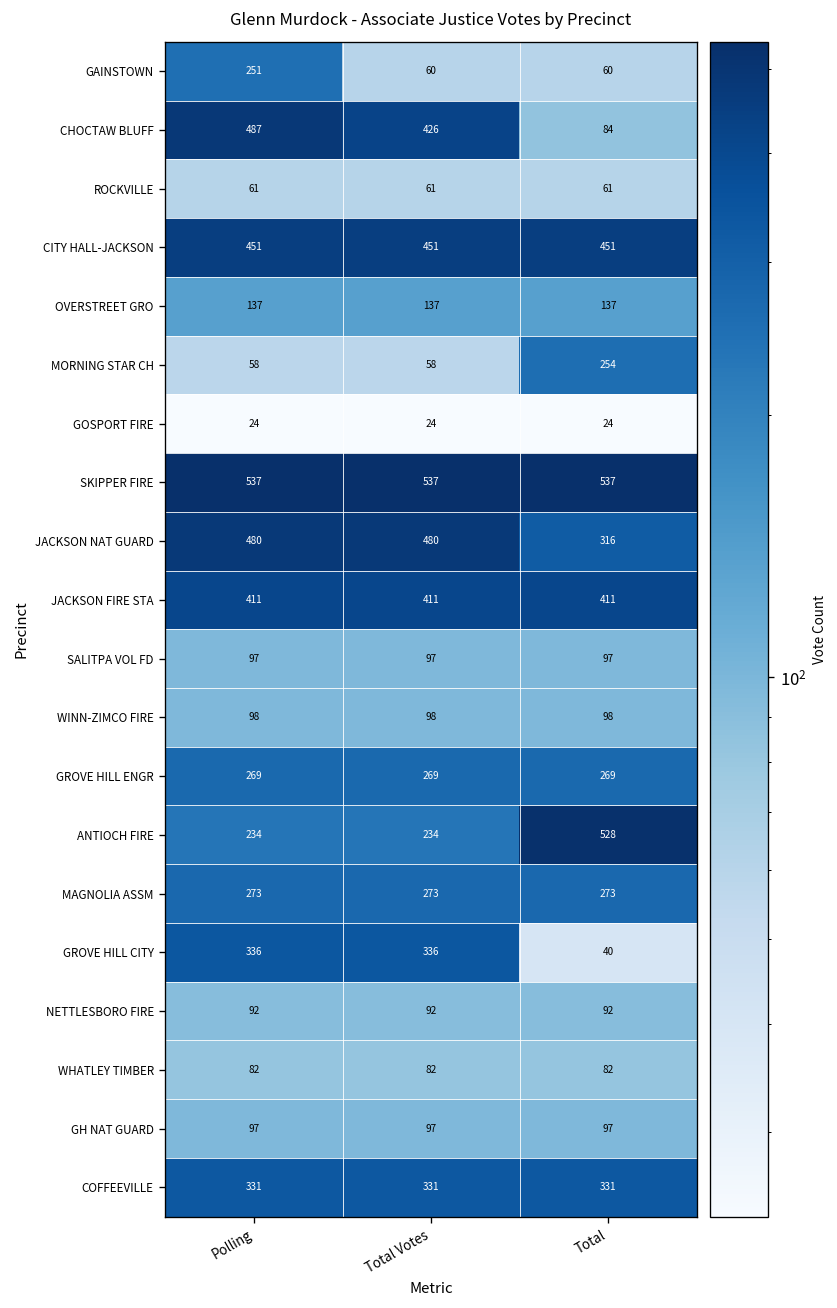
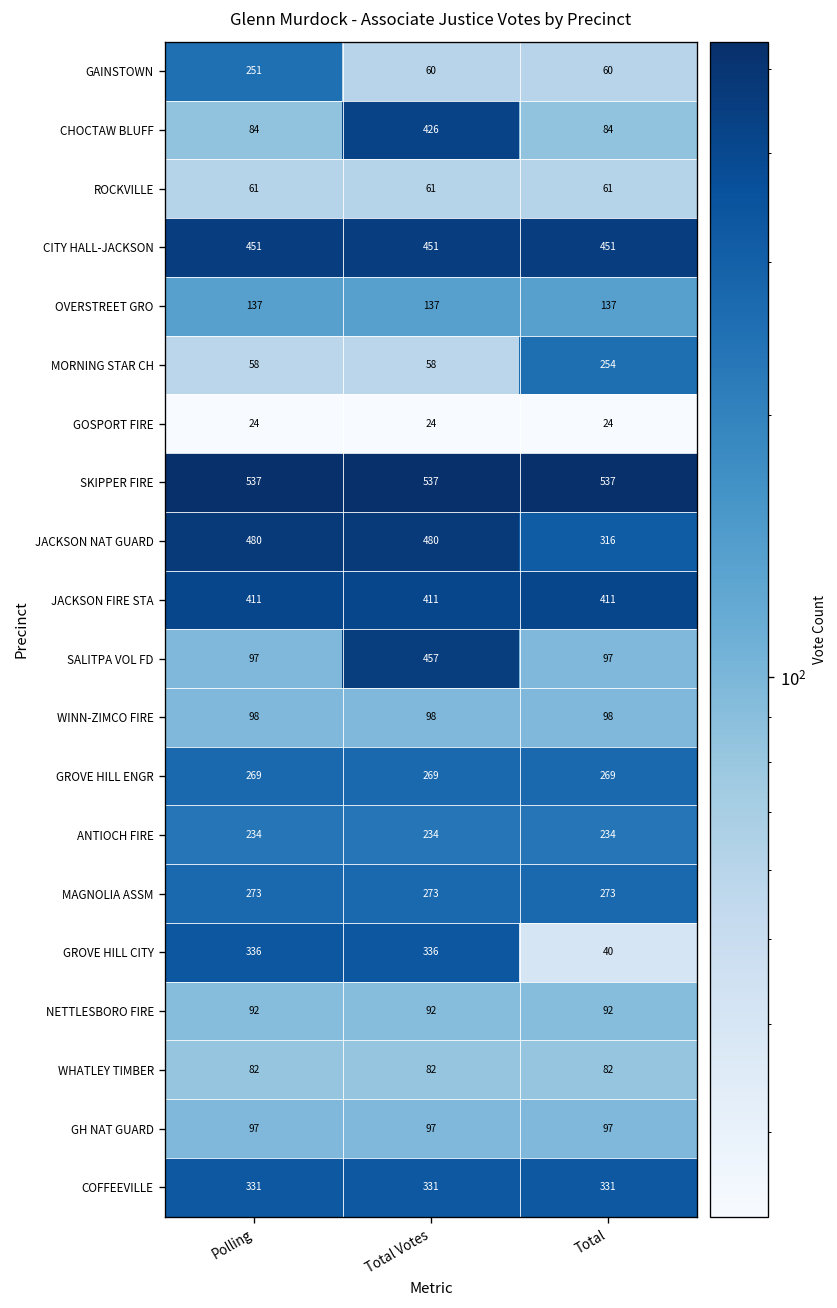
CHOCTAW BLUFF, Polling: 487 -> 84
SALITPA VOL FD, Total Votes: 97 -> 457
ANTIOCH FIRE, Total: 528 -> 234
